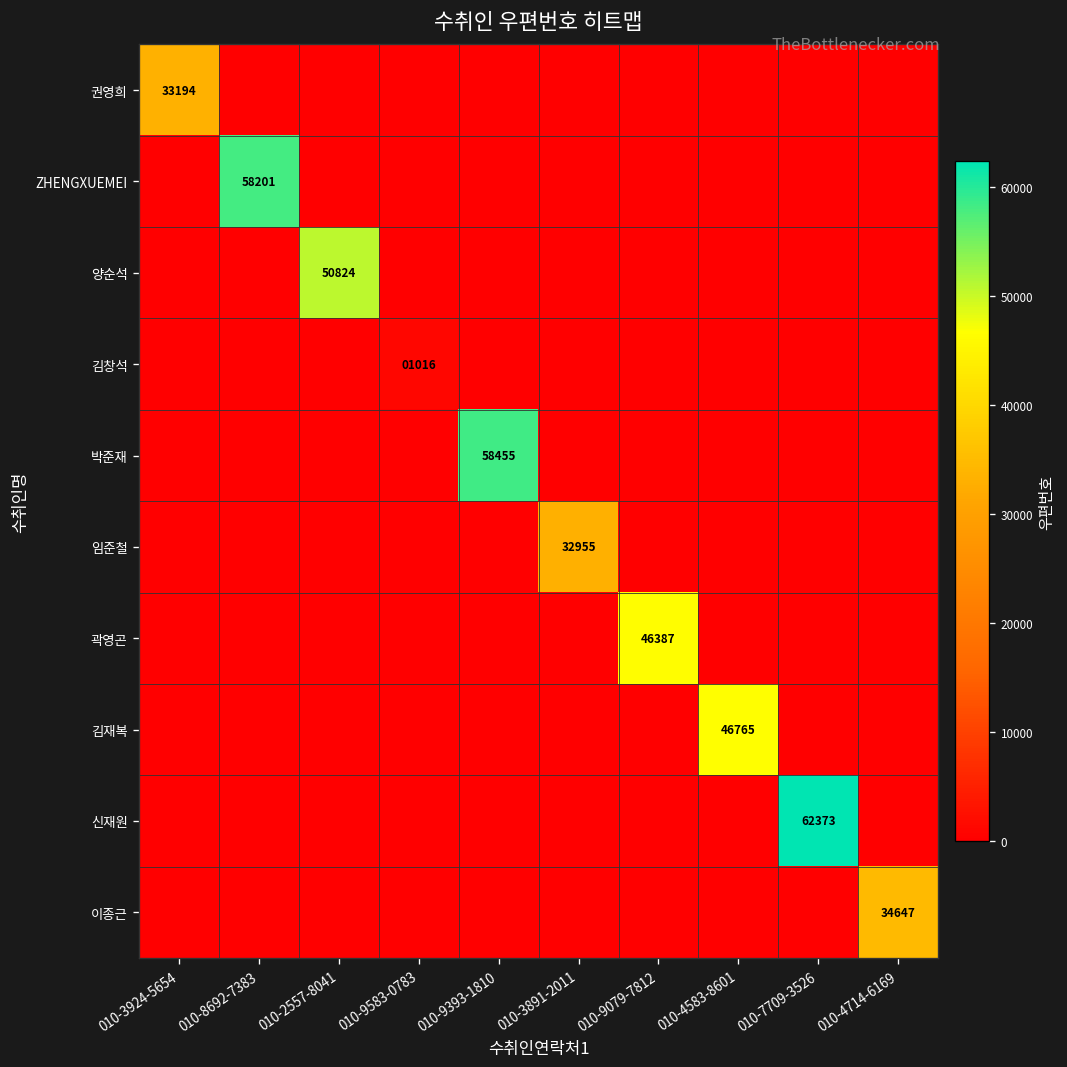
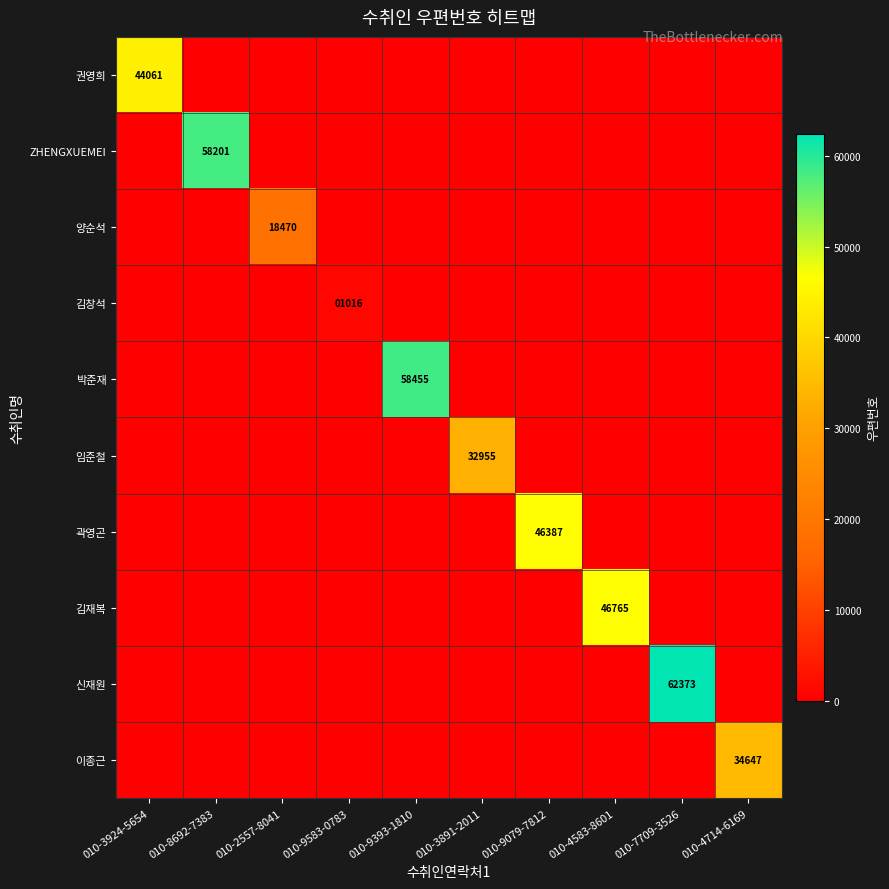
권영희, 010-3924-5654: 33194 -> 44061
양순석, 010-2557-8041: 50824 -> 18470
